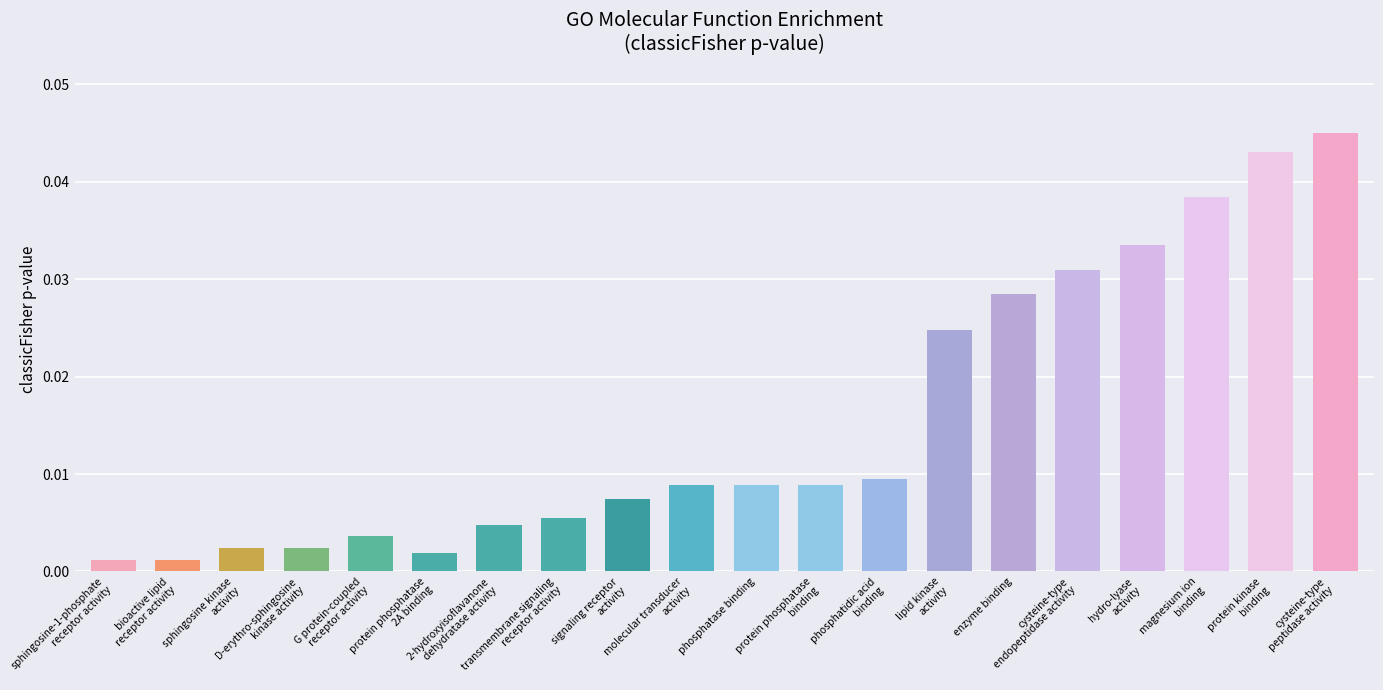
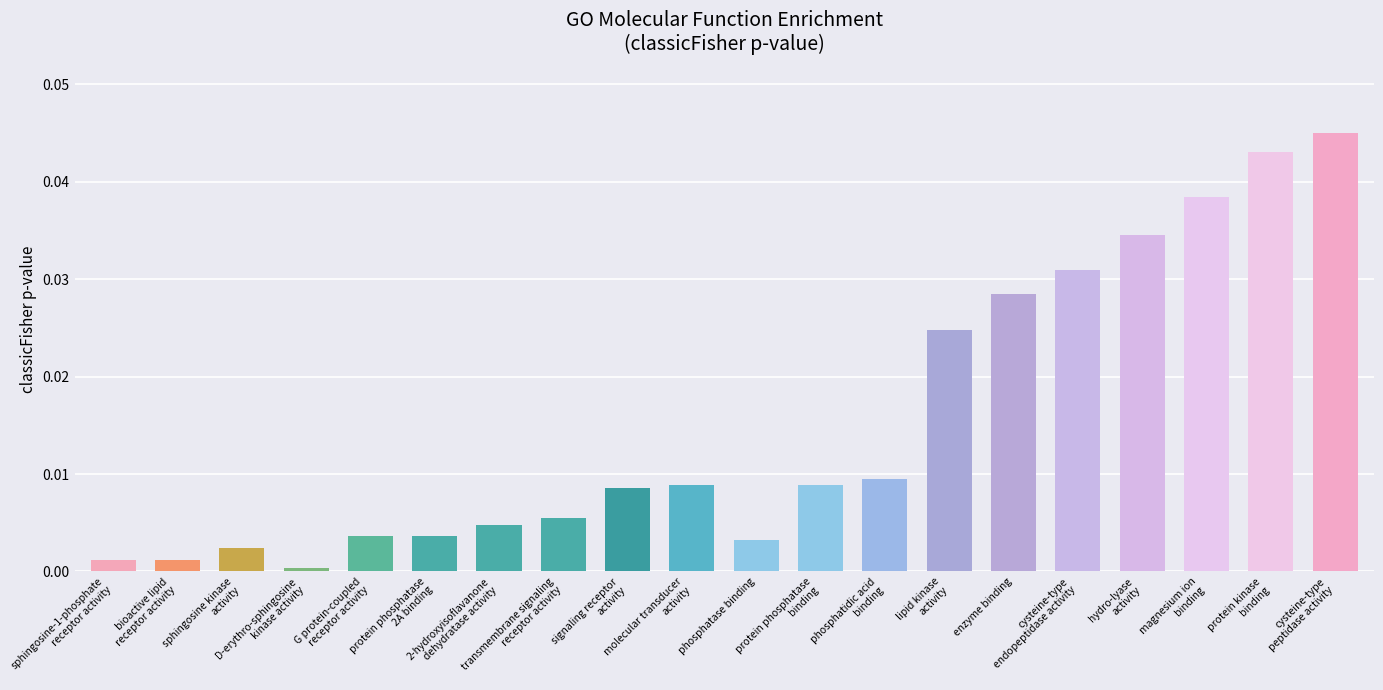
D-erythro-sphingosine kinase activity: 0.002 -> 0.000
protein phosphatase 2A binding: 0.002 -> 0.004
signaling receptor activity: 0.007 -> 0.009
phosphatase binding: 0.009 -> 0.003
hydro-lyase activity: 0.034 -> 0.035
